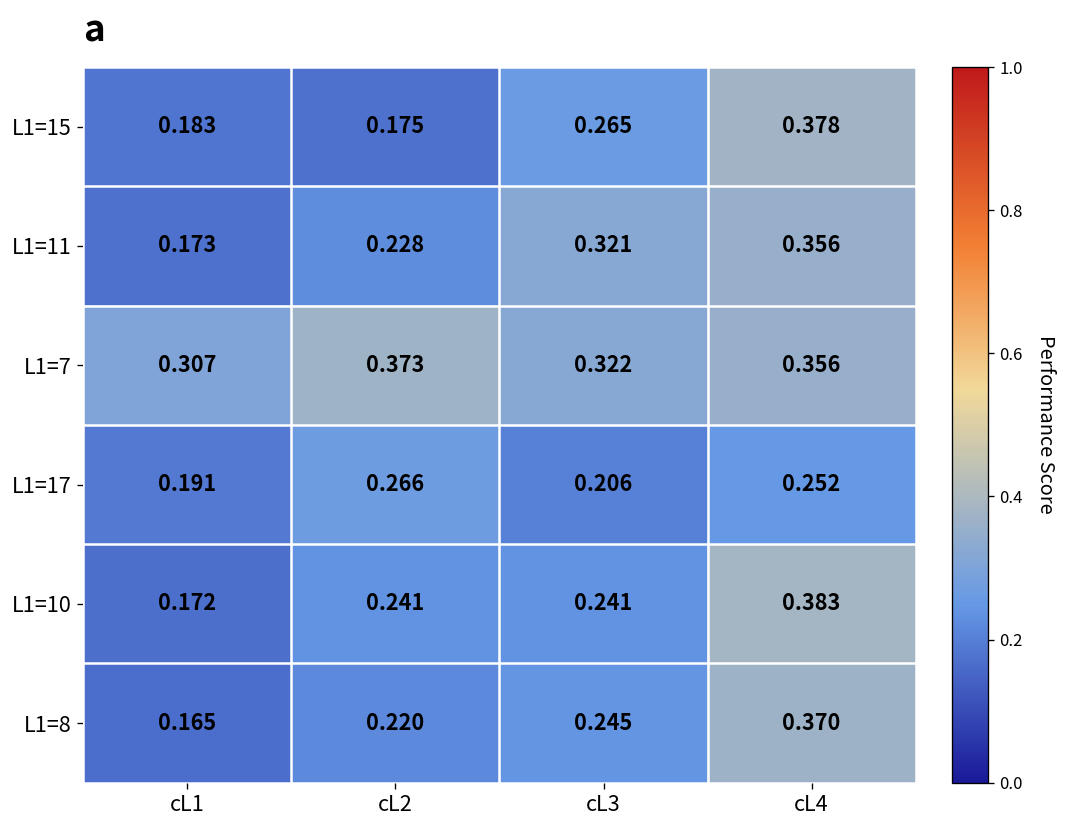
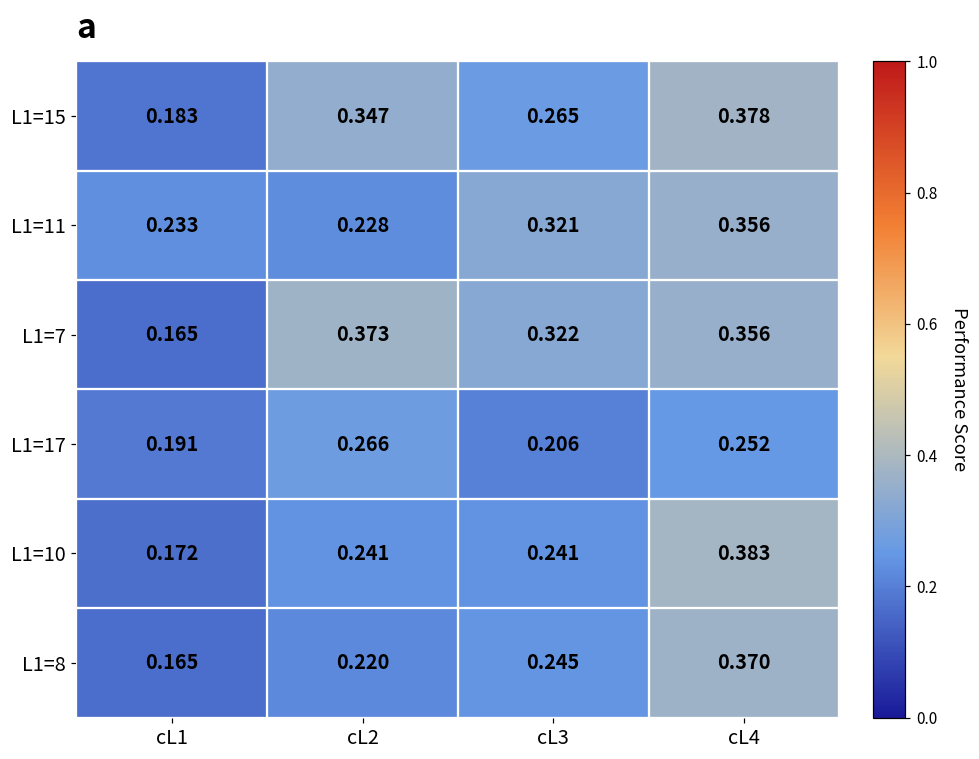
L1=15, cL2: 0.175 -> 0.347
L1=11, cL1: 0.173 -> 0.233
L1=7, cL1: 0.307 -> 0.165
